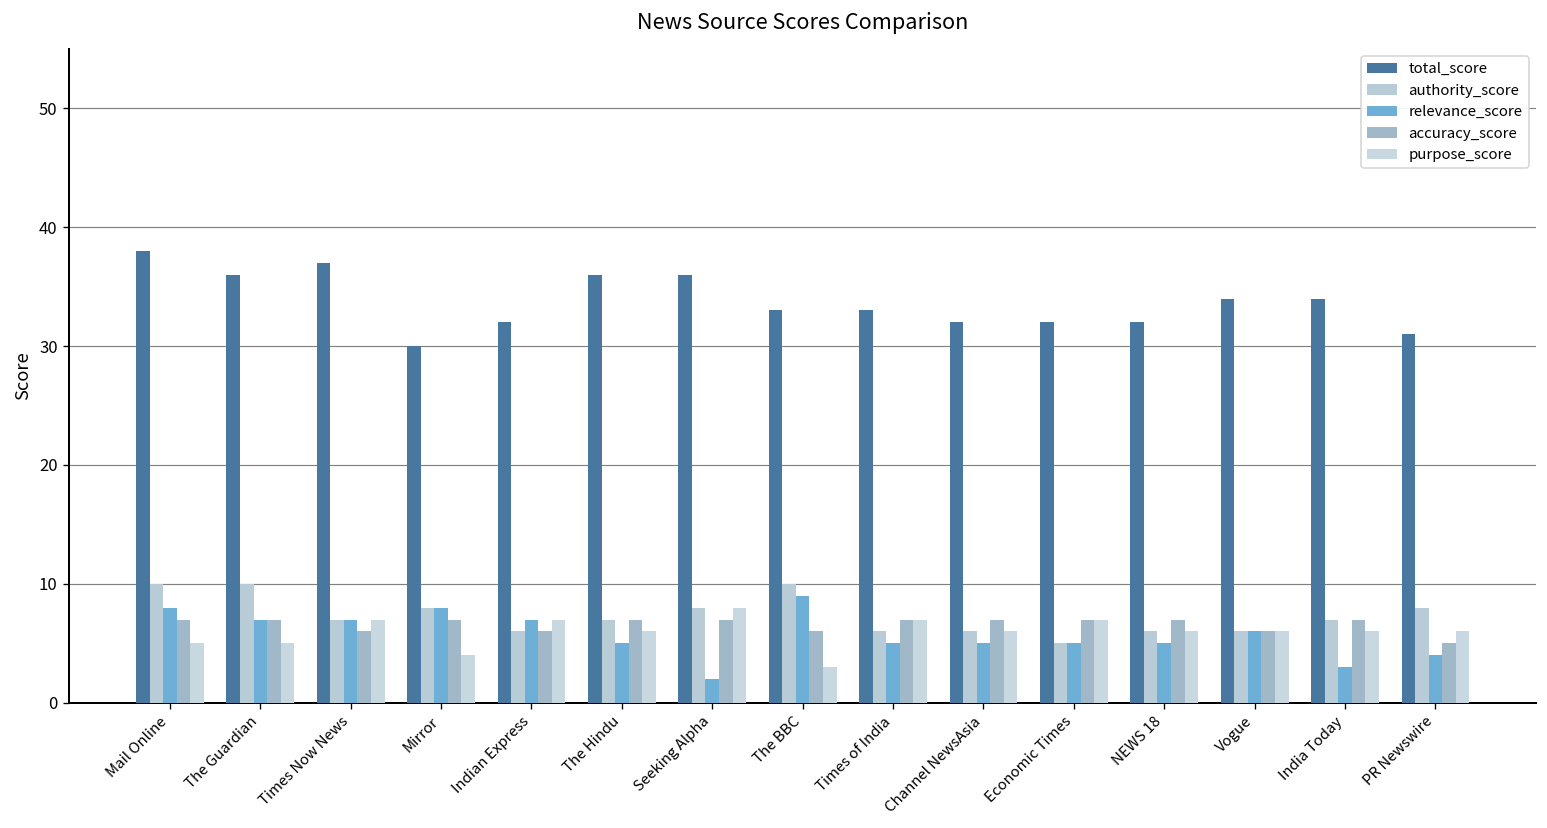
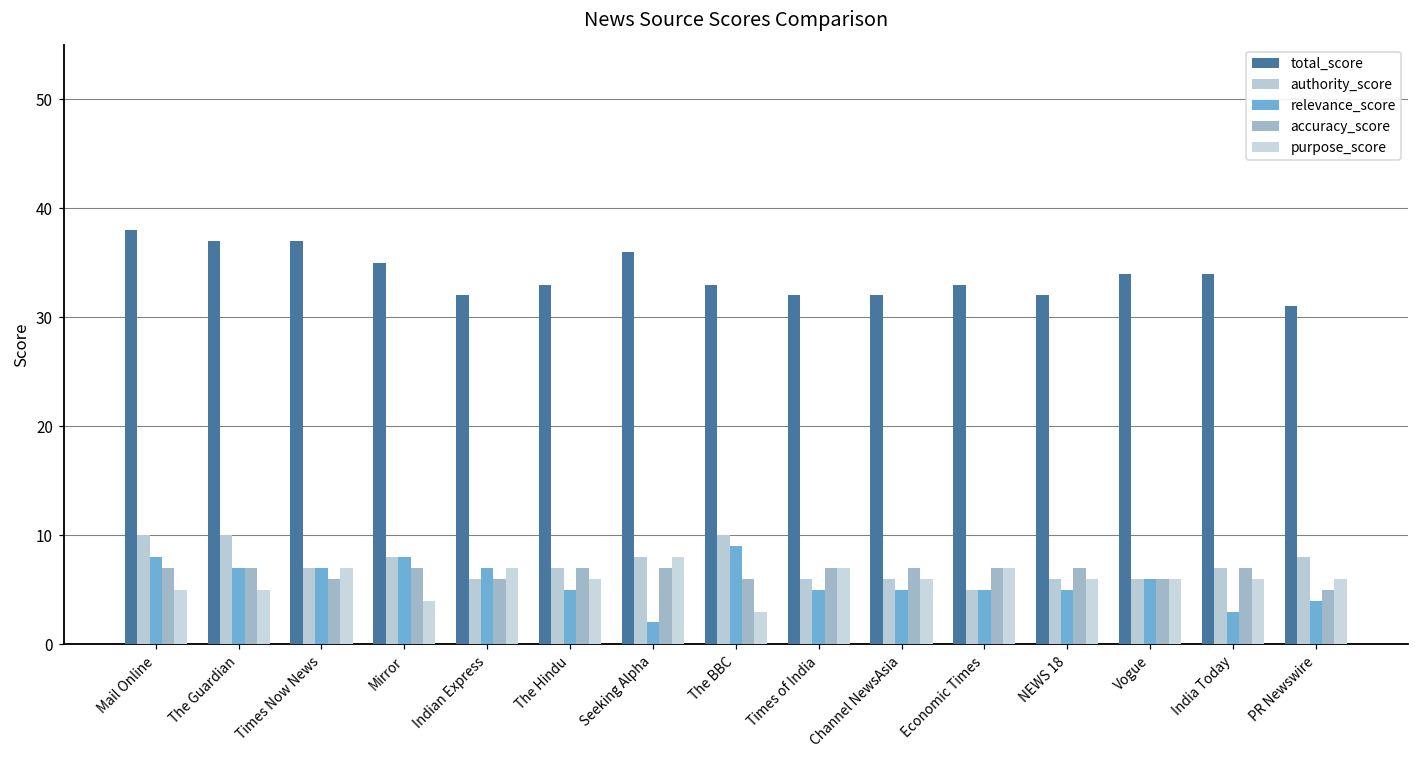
total_score, The Guardian: 36 -> 37
total_score, Mirror: 30 -> 35
total_score, The Hindu: 36 -> 33
total_score, Times of India: 33 -> 32
total_score, Economic Times: 32 -> 33
